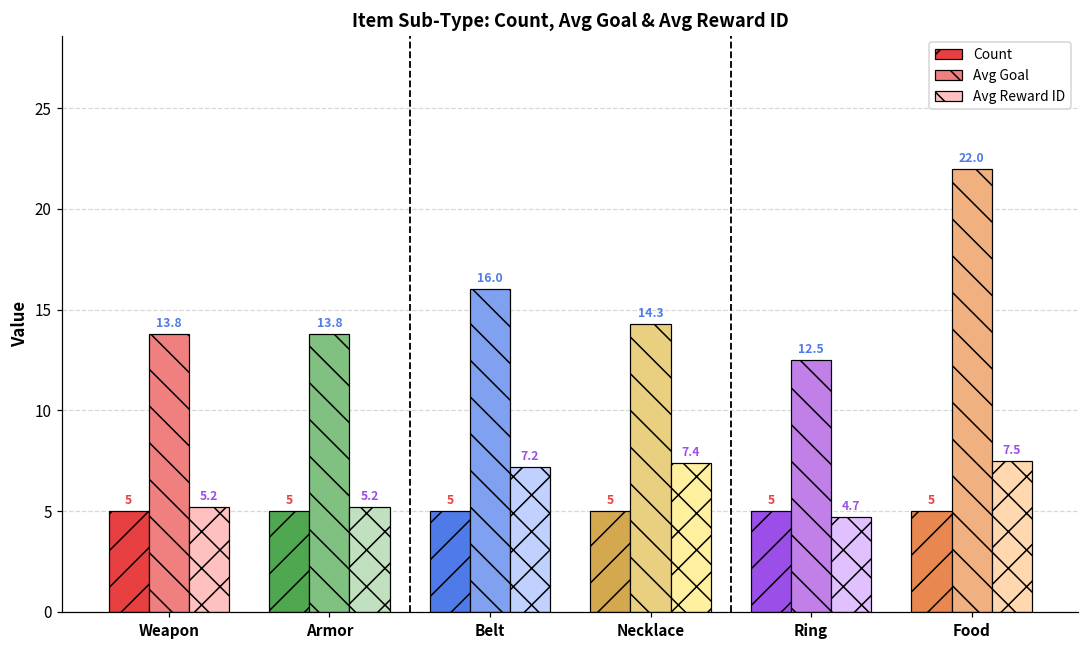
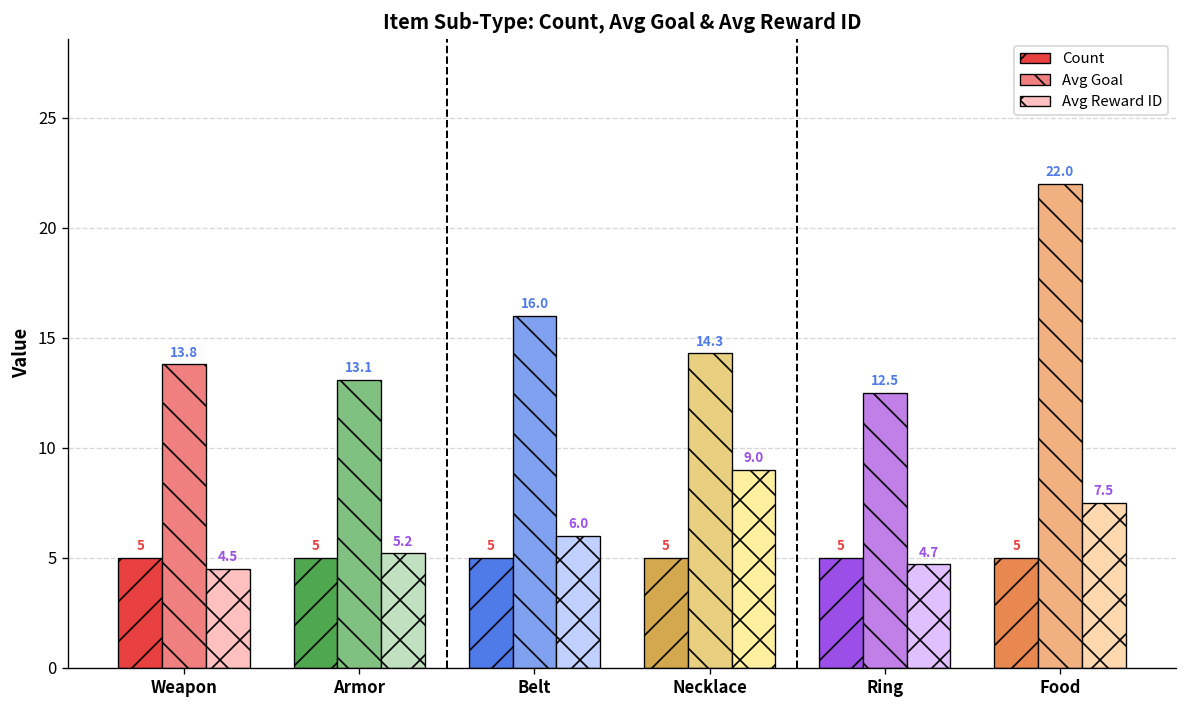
Avg Reward ID, Weapon: 5.2 -> 4.5
Avg Goal, Armor: 13.8 -> 13.1
Avg Reward ID, Belt: 7.2 -> 6.0
Avg Reward ID, Necklace: 7.4 -> 9.0
